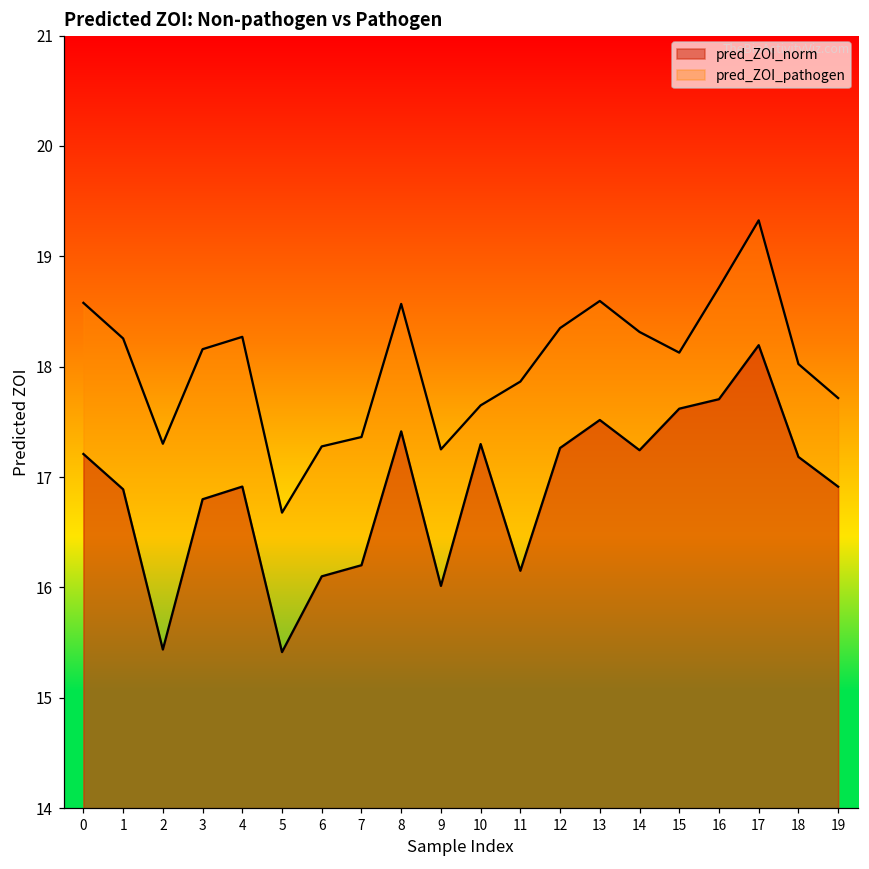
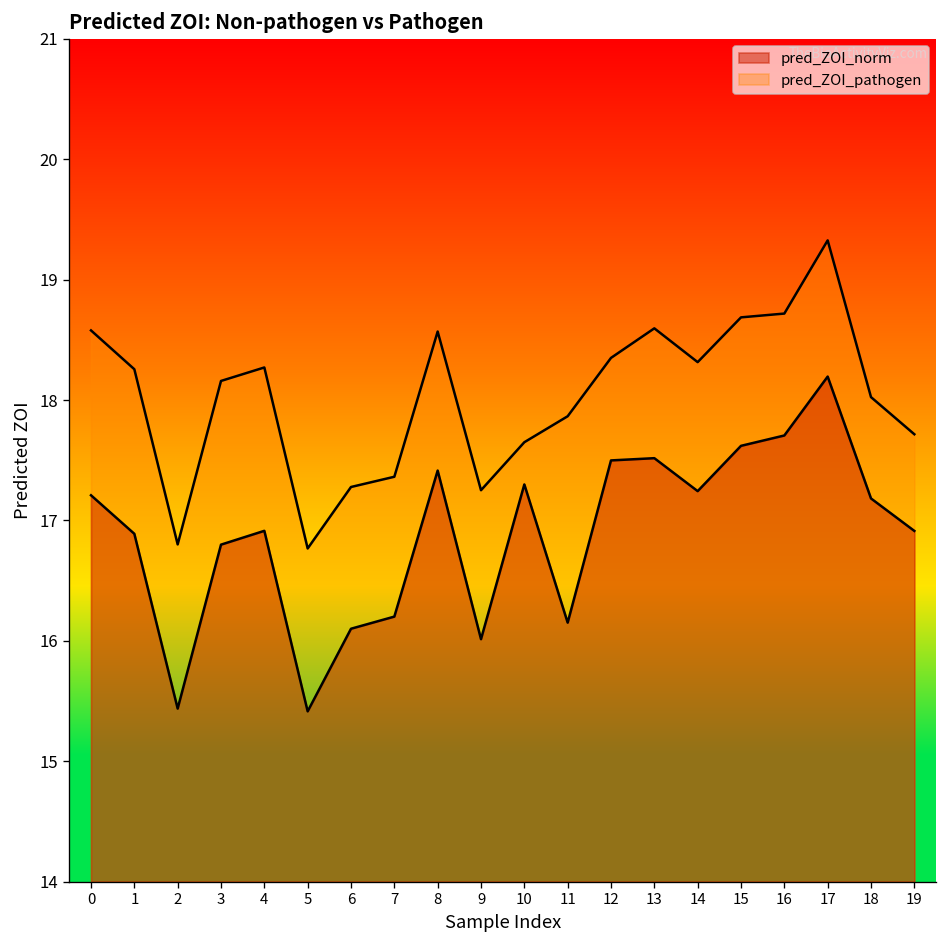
pred_ZOI_pathogen, 2: 17.30 -> 16.80
pred_ZOI_pathogen, 5: 16.68 -> 16.77
pred_ZOI_norm, 12: 17.26 -> 17.50
pred_ZOI_pathogen, 15: 18.13 -> 18.69
